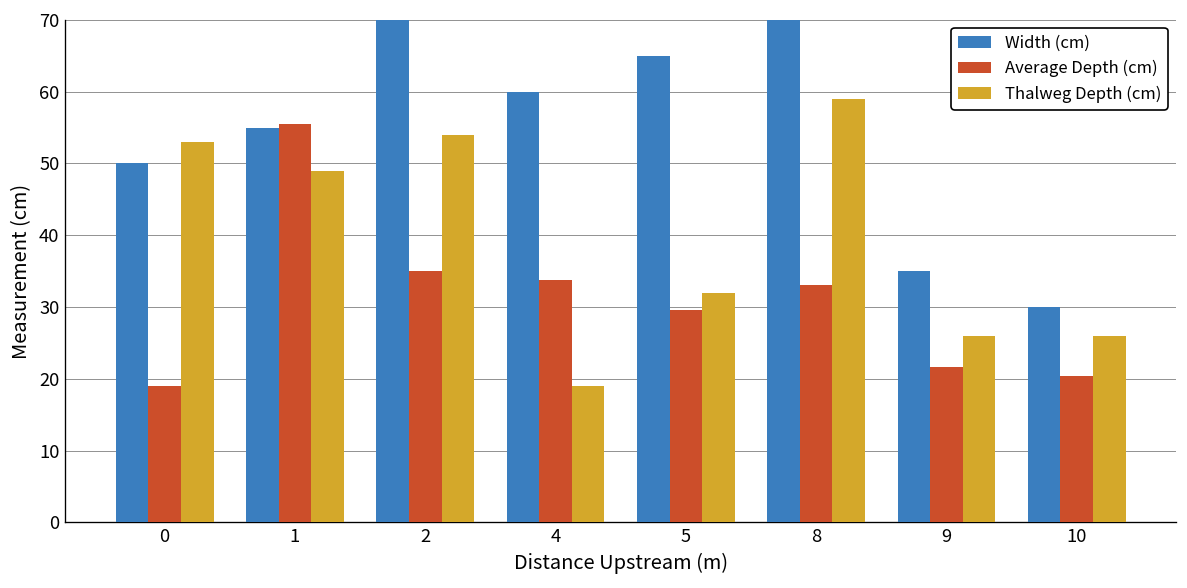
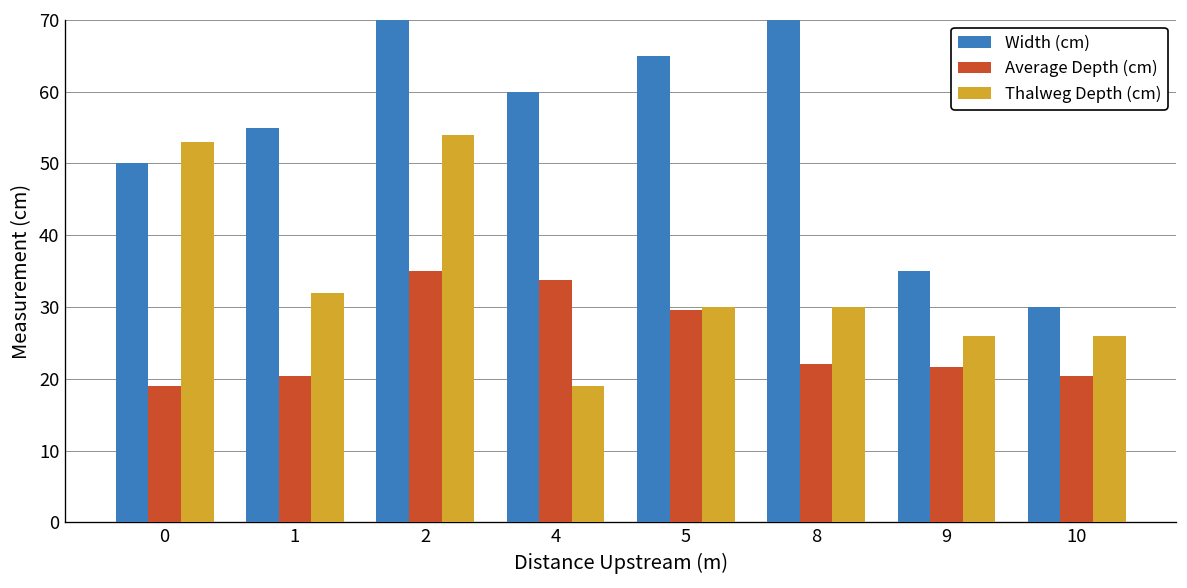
Average Depth (cm), 1: 56 -> 20
Thalweg Depth (cm), 1: 49 -> 32
Thalweg Depth (cm), 5: 32 -> 30
Average Depth (cm), 8: 33 -> 22
Thalweg Depth (cm), 8: 59 -> 30
